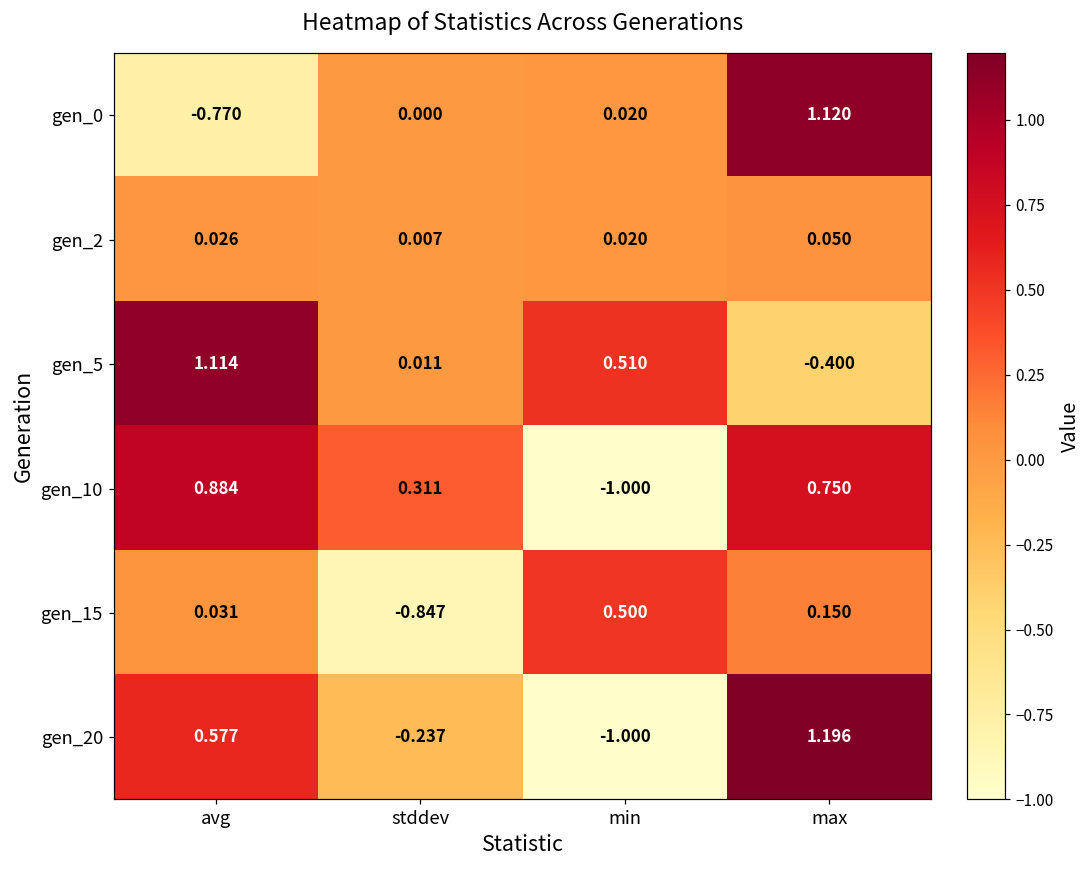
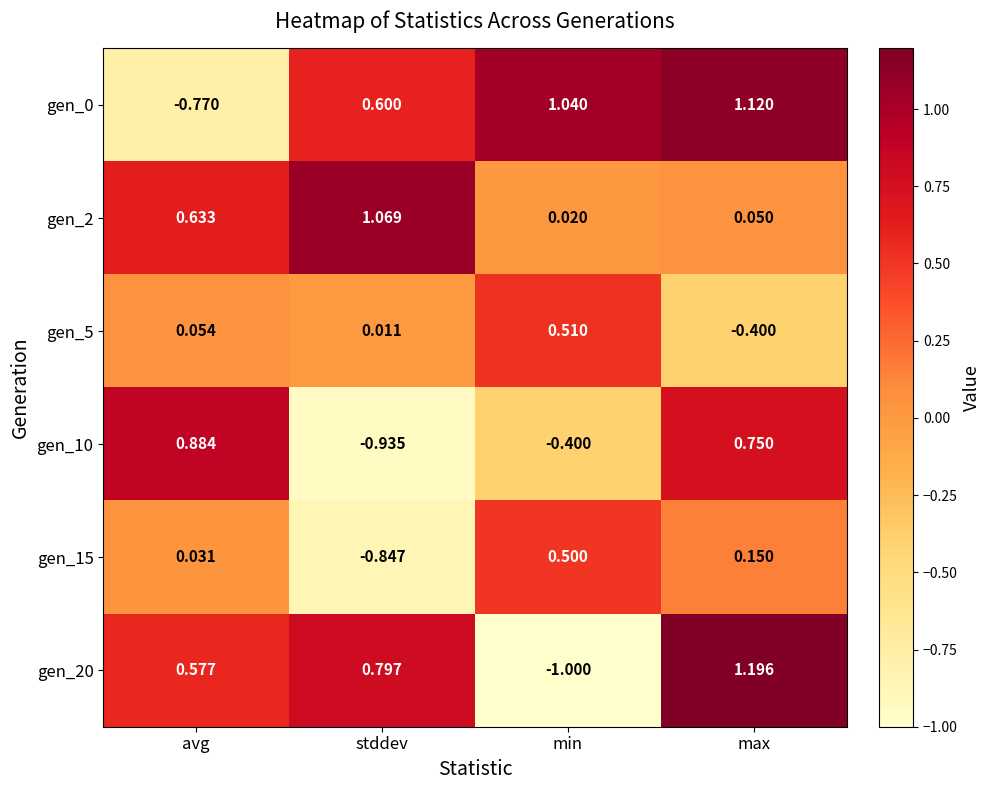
gen_0, stddev: 0.000 -> 0.600
gen_0, min: 0.020 -> 1.040
gen_2, avg: 0.026 -> 0.633
gen_2, stddev: 0.007 -> 1.069
gen_5, avg: 1.114 -> 0.054
gen_10, stddev: 0.311 -> -0.935
gen_10, min: -1.000 -> -0.400
gen_20, stddev: -0.237 -> 0.797
